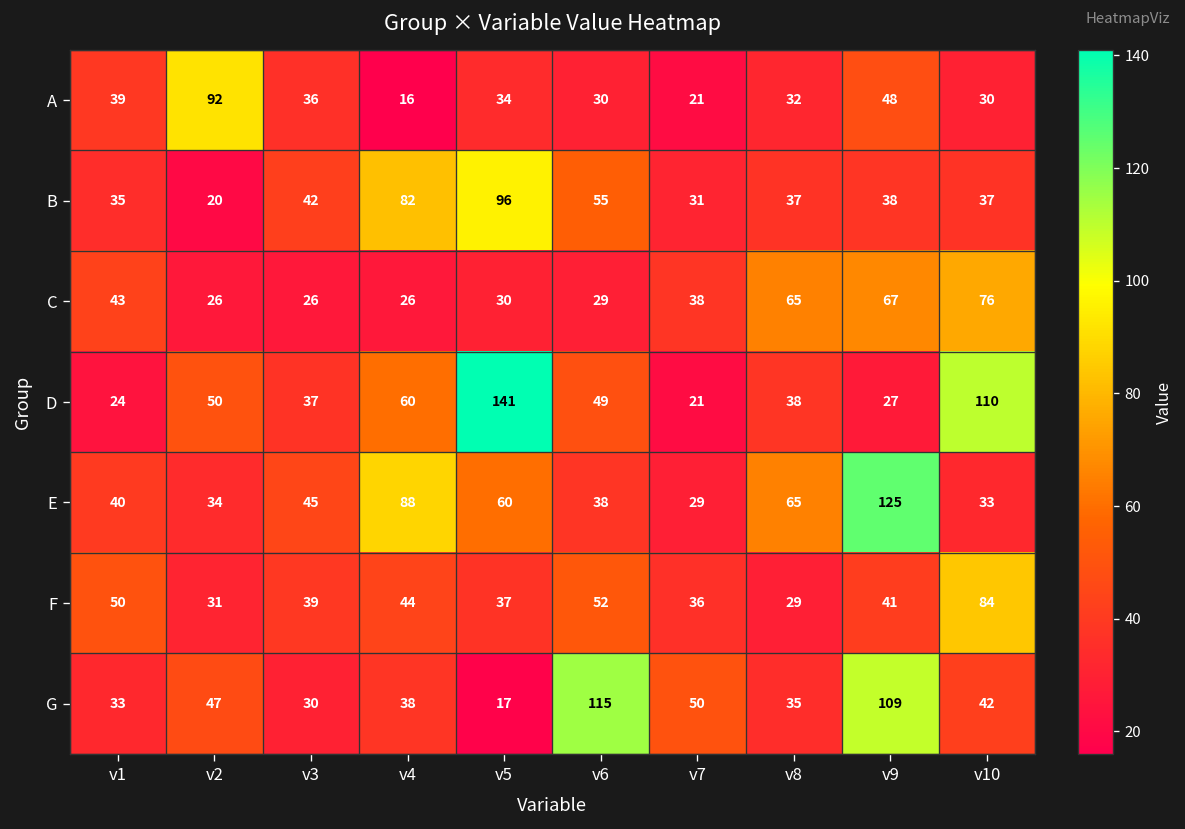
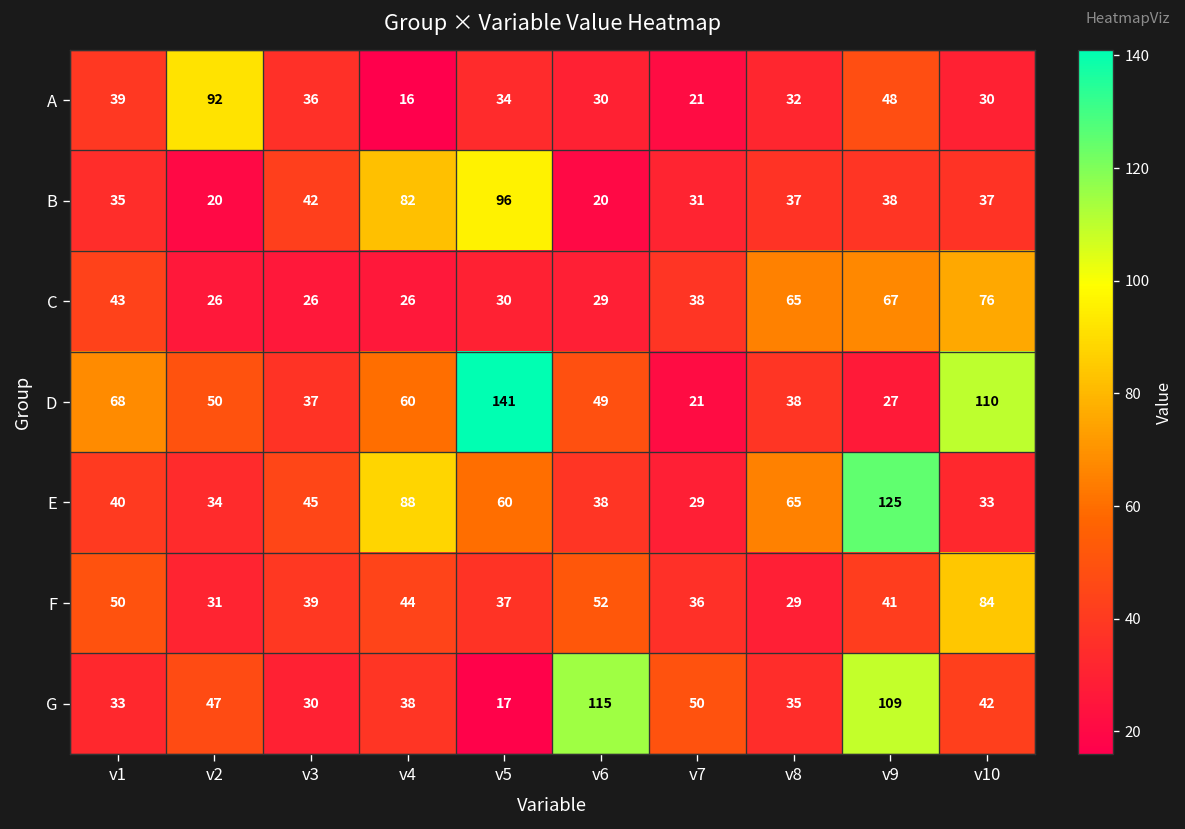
B, v6: 55 -> 20
D, v1: 24 -> 68
